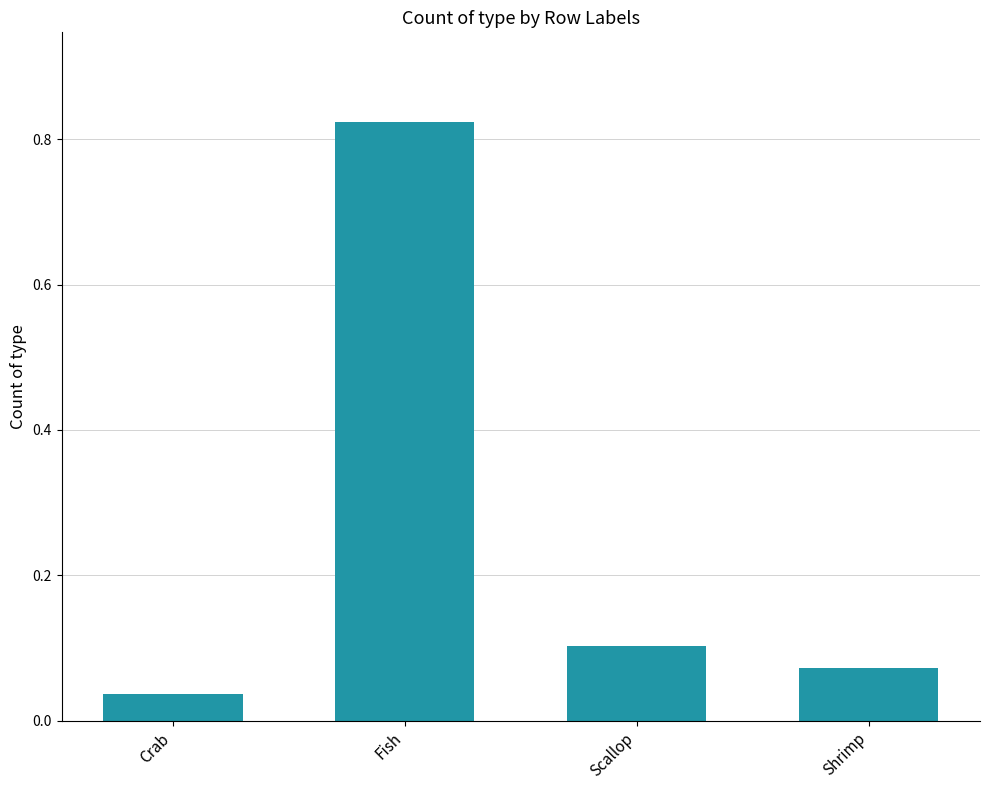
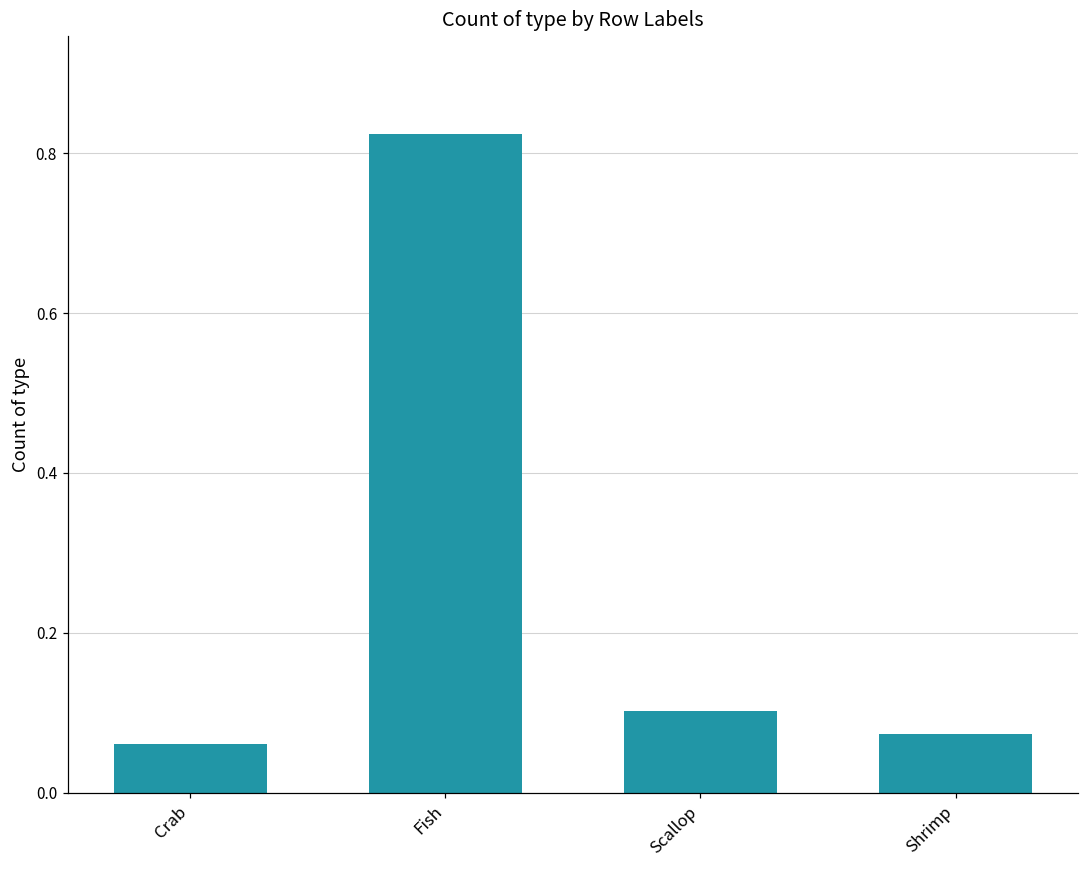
Crab: 0.04 -> 0.06
